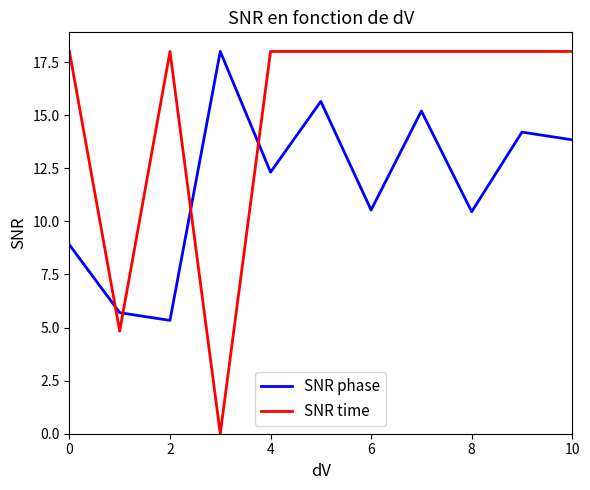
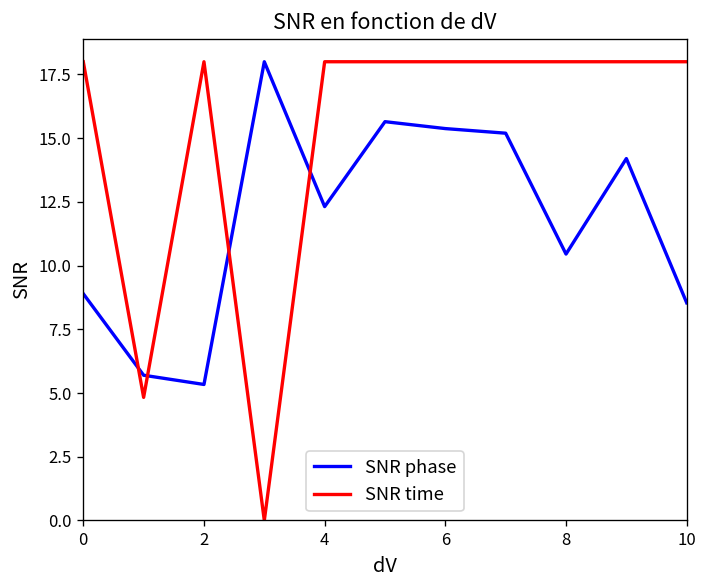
SNR phase, 6: 10.5 -> 15.4
SNR phase, 10: 13.8 -> 8.5
